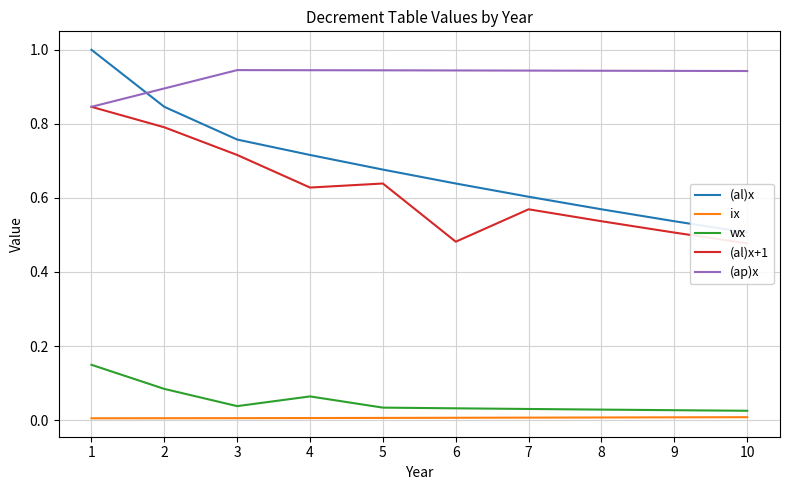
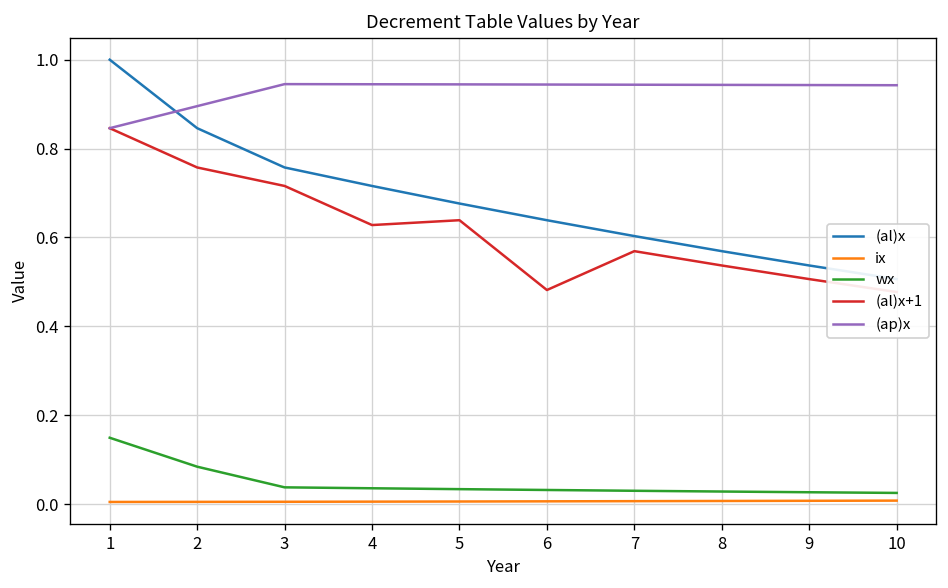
(al)x+1, 2: 0.79 -> 0.76
wx, 4: 0.06 -> 0.04
